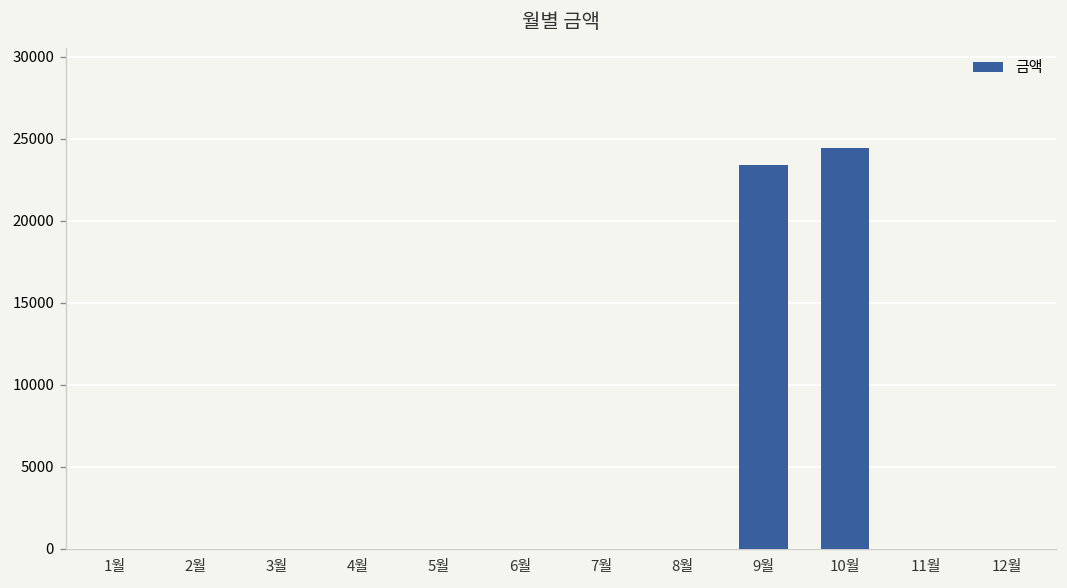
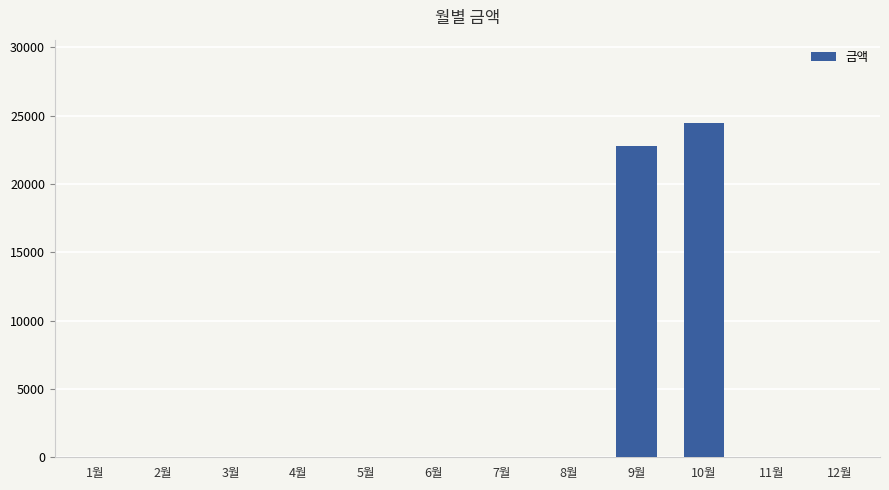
9월: 23400 -> 22800
